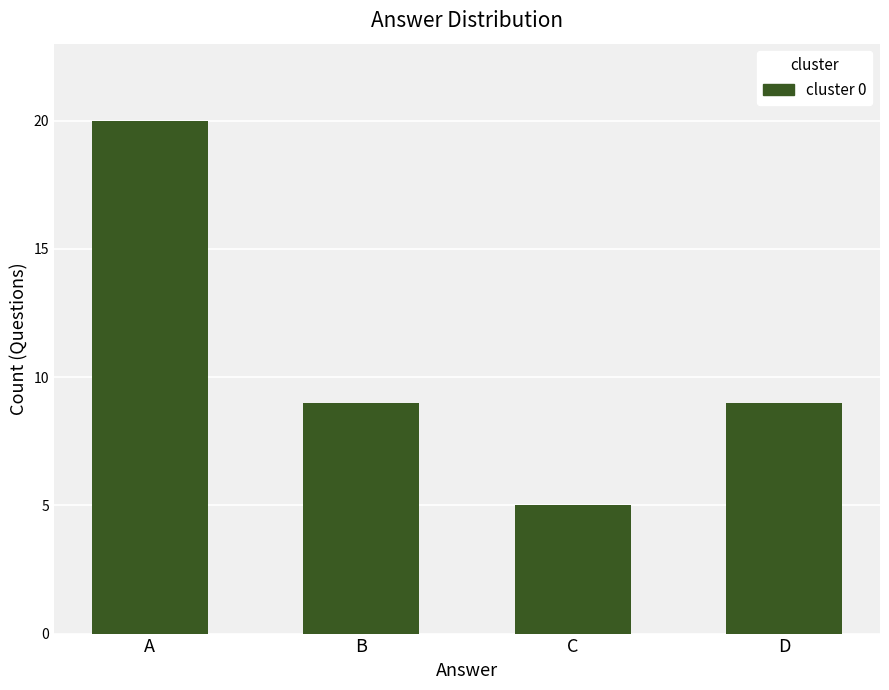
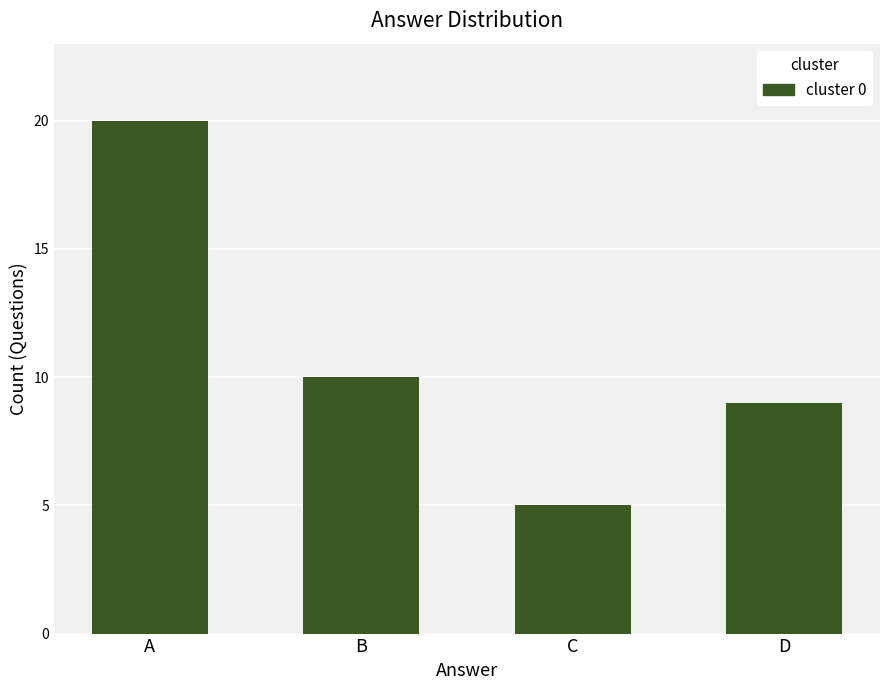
B: 9 -> 10
